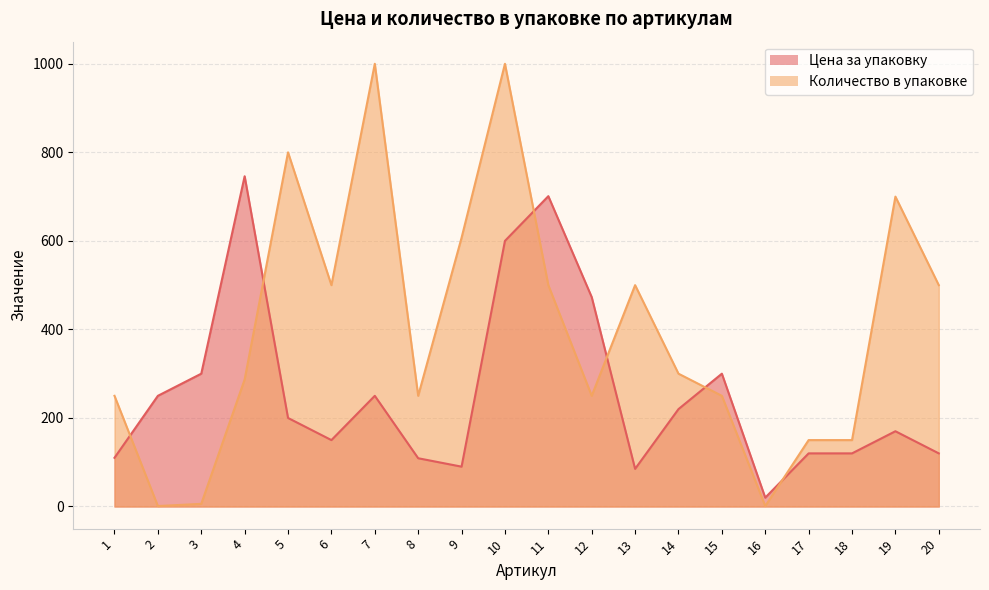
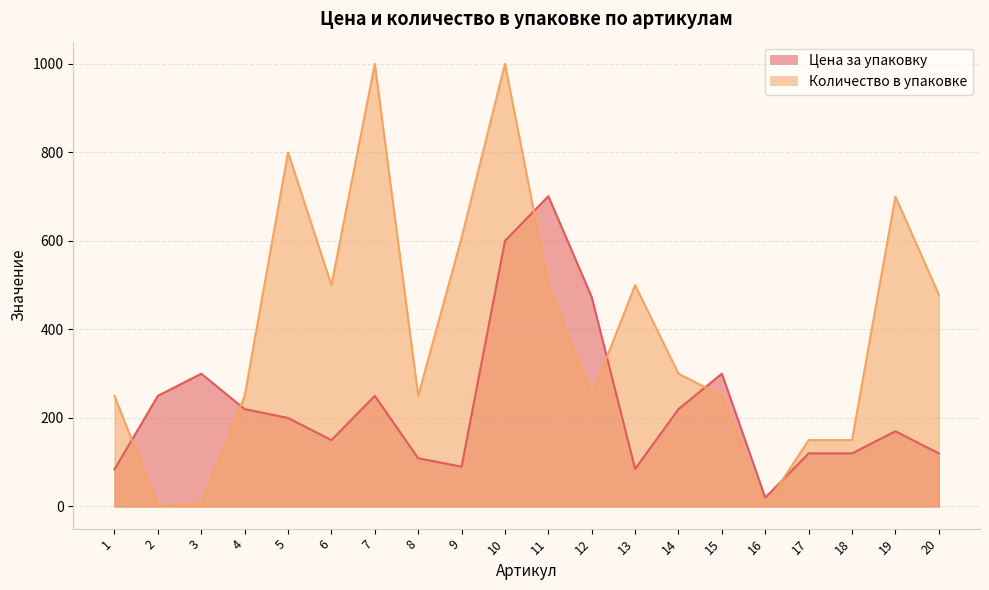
Цена за упаковку, 1: 110 -> 80
Цена за упаковку, 4: 750 -> 220
Количество в упаковке, 4: 290 -> 250
Количество в упаковке, 20: 500 -> 480
